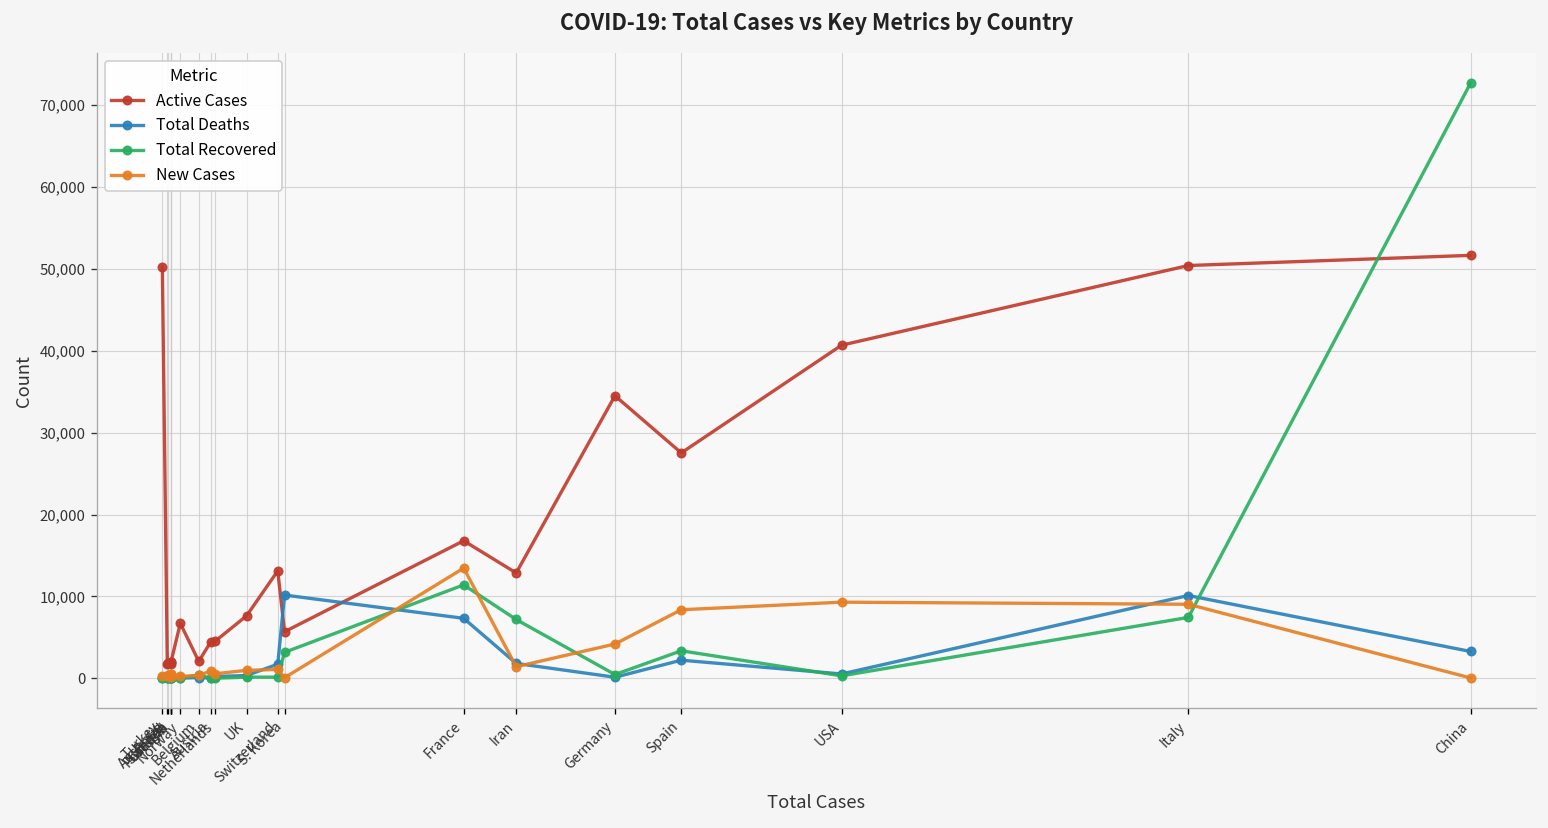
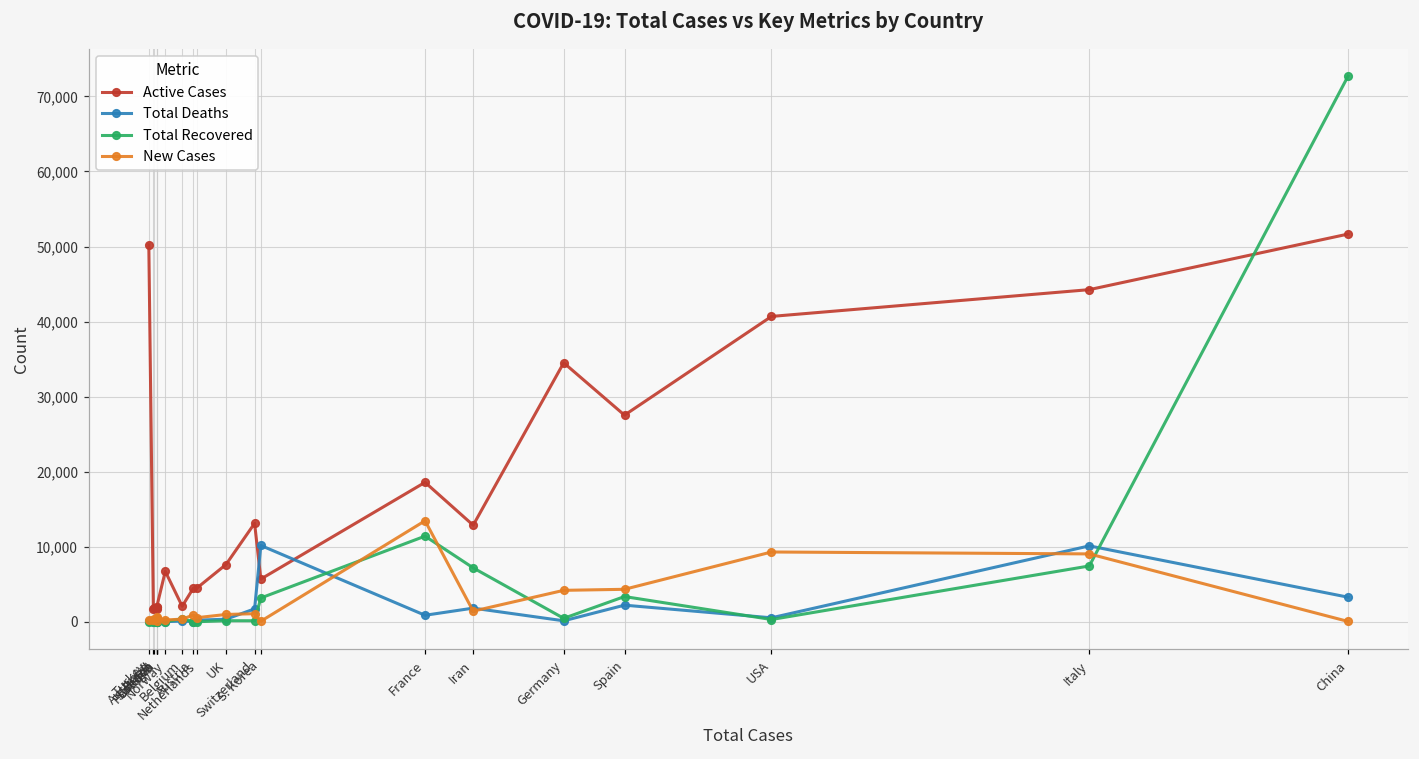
Active Cases, France: 17,000 -> 19,000
Total Deaths, France: 7,000 -> 1,000
New Cases, Spain: 8,000 -> 4,000
Active Cases, Italy: 50,000 -> 44,000
